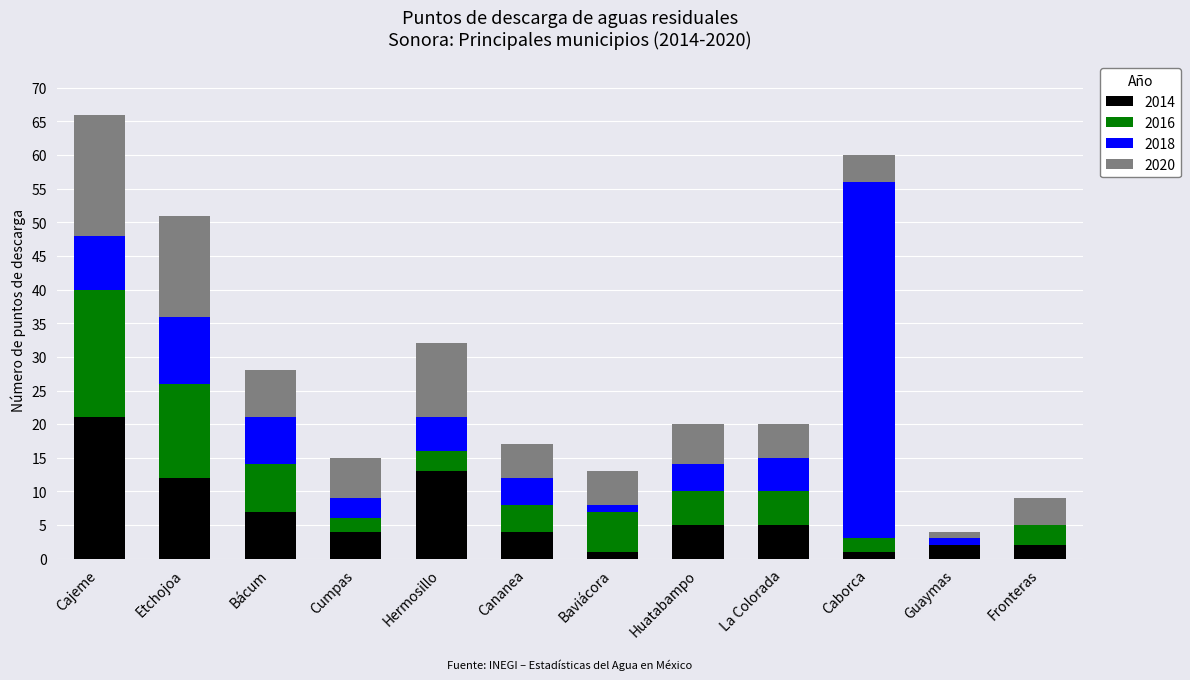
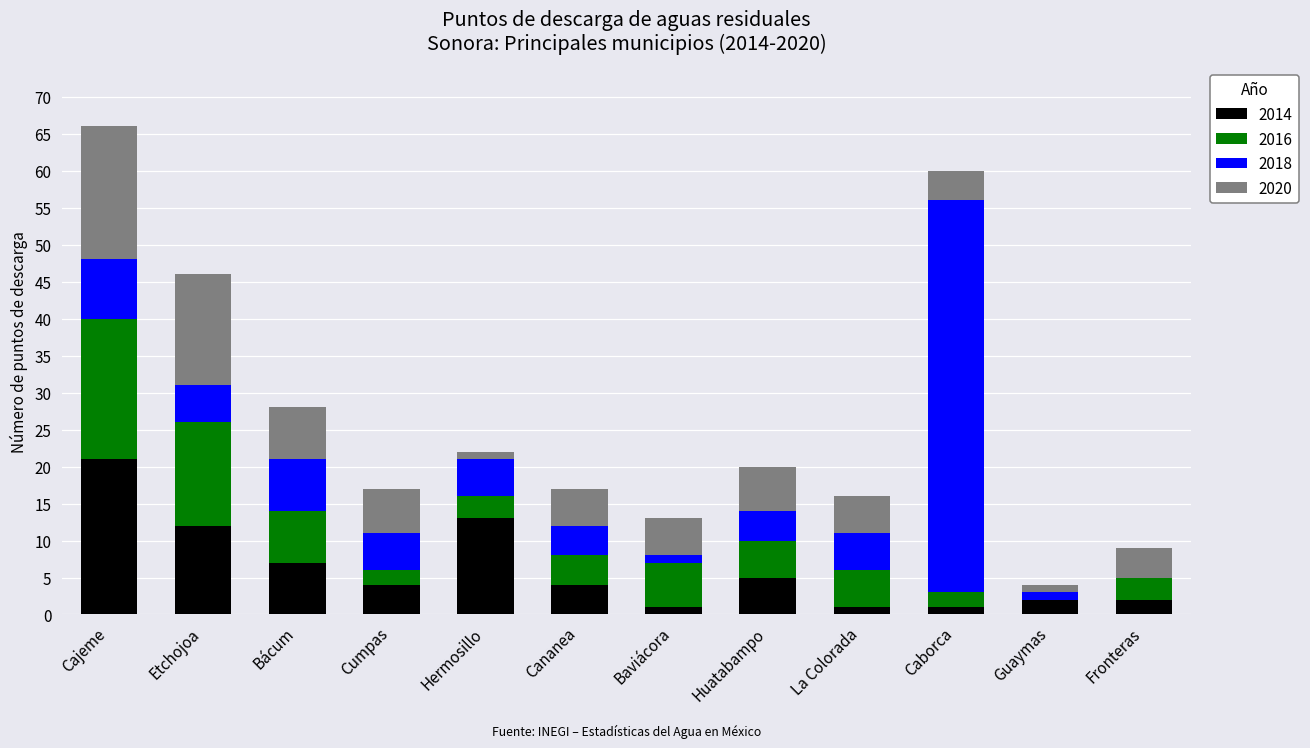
2018, Etchojoa: 10 -> 5
2018, Cumpas: 3 -> 5
2020, Hermosillo: 11 -> 1
2014, La Colorada: 5 -> 1
